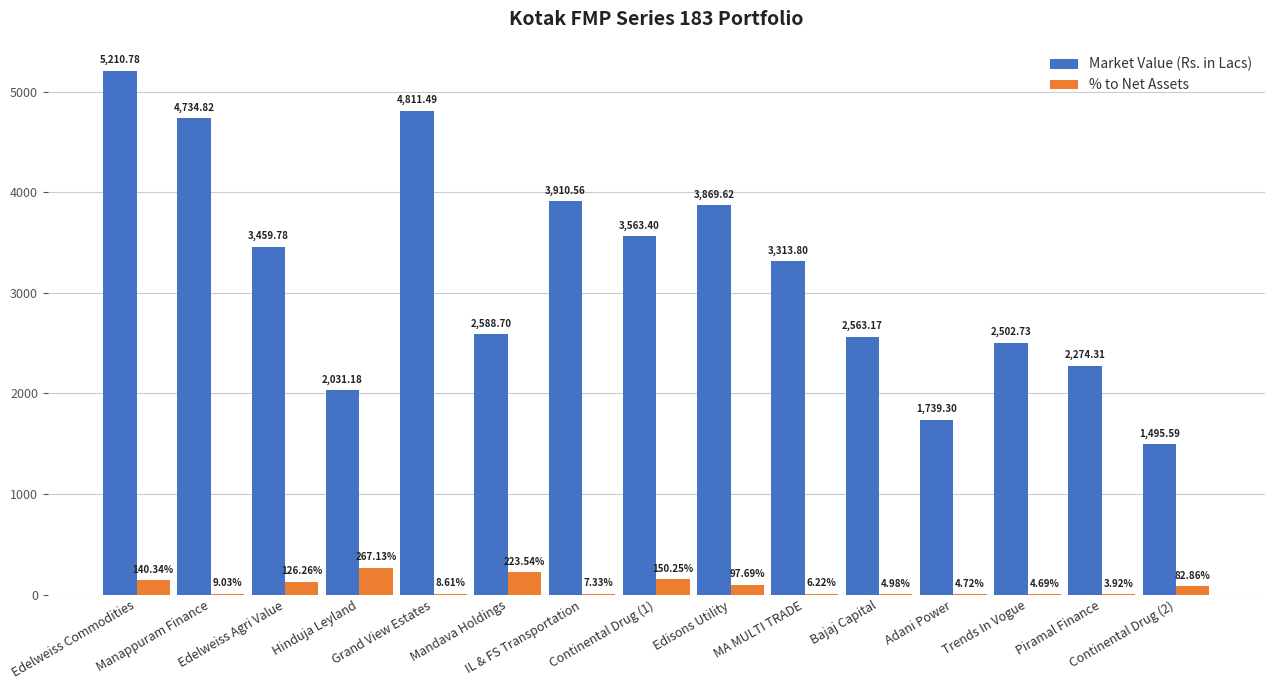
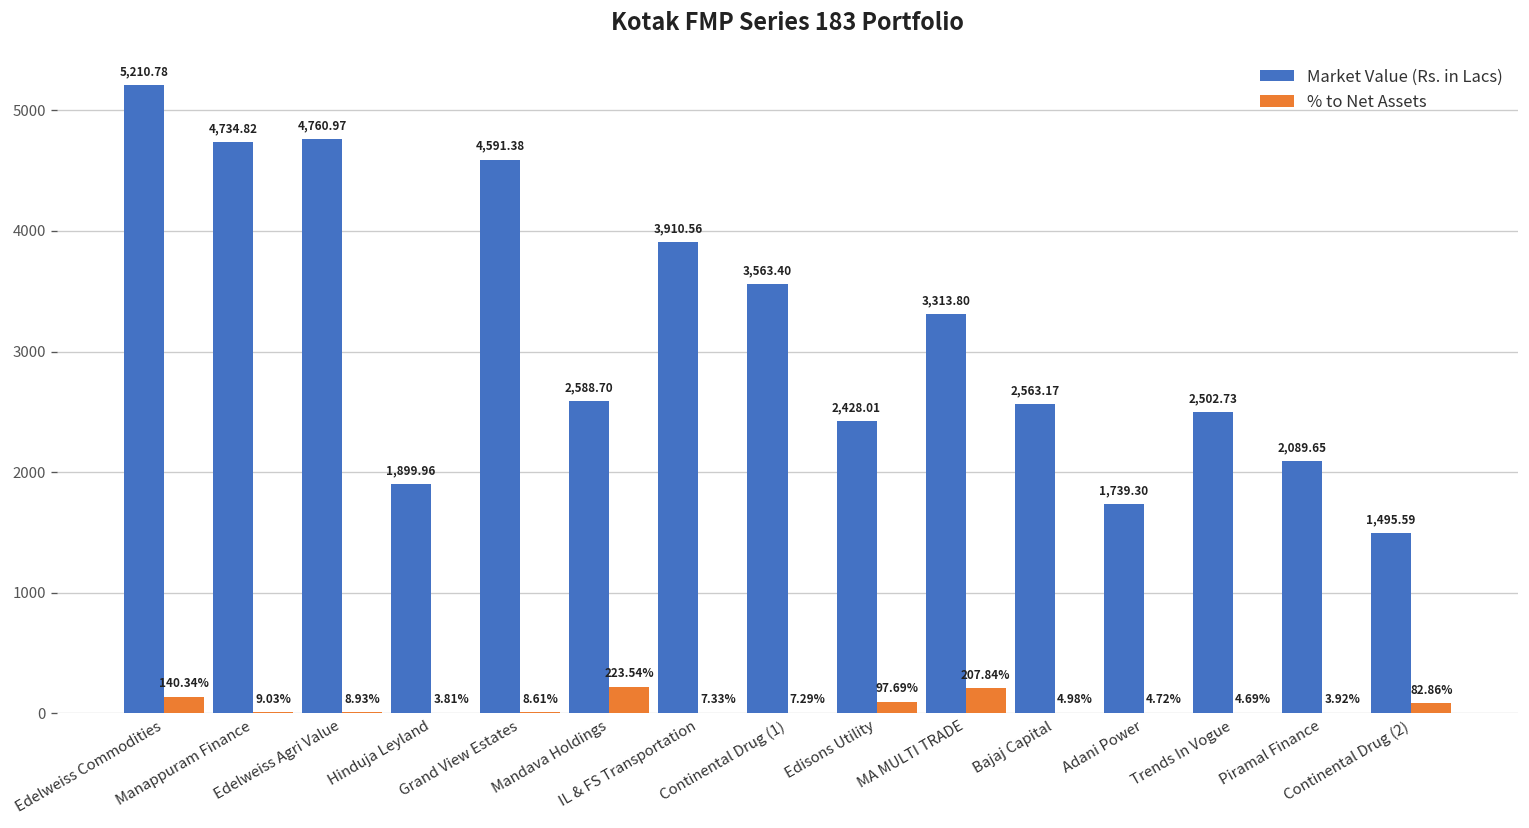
Market Value (Rs. in Lacs), Edelweiss Agri Value: 3,459.78 -> 4,760.97
% to Net Assets, Edelweiss Agri Value: 126.26% -> 8.93%
Market Value (Rs. in Lacs), Hinduja Leyland: 2,031.18 -> 1,899.96
% to Net Assets, Hinduja Leyland: 267.13% -> 3.81%
Market Value (Rs. in Lacs), Grand View Estates: 4,811.49 -> 4,591.38
% to Net Assets, Continental Drug (1): 150.25% -> 7.29%
Market Value (Rs. in Lacs), Edisons Utility: 3,869.62 -> 2,428.01
% to Net Assets, MA MULTI TRADE: 6.22% -> 207.84%
Market Value (Rs. in Lacs), Piramal Finance: 2,274.31 -> 2,089.65
